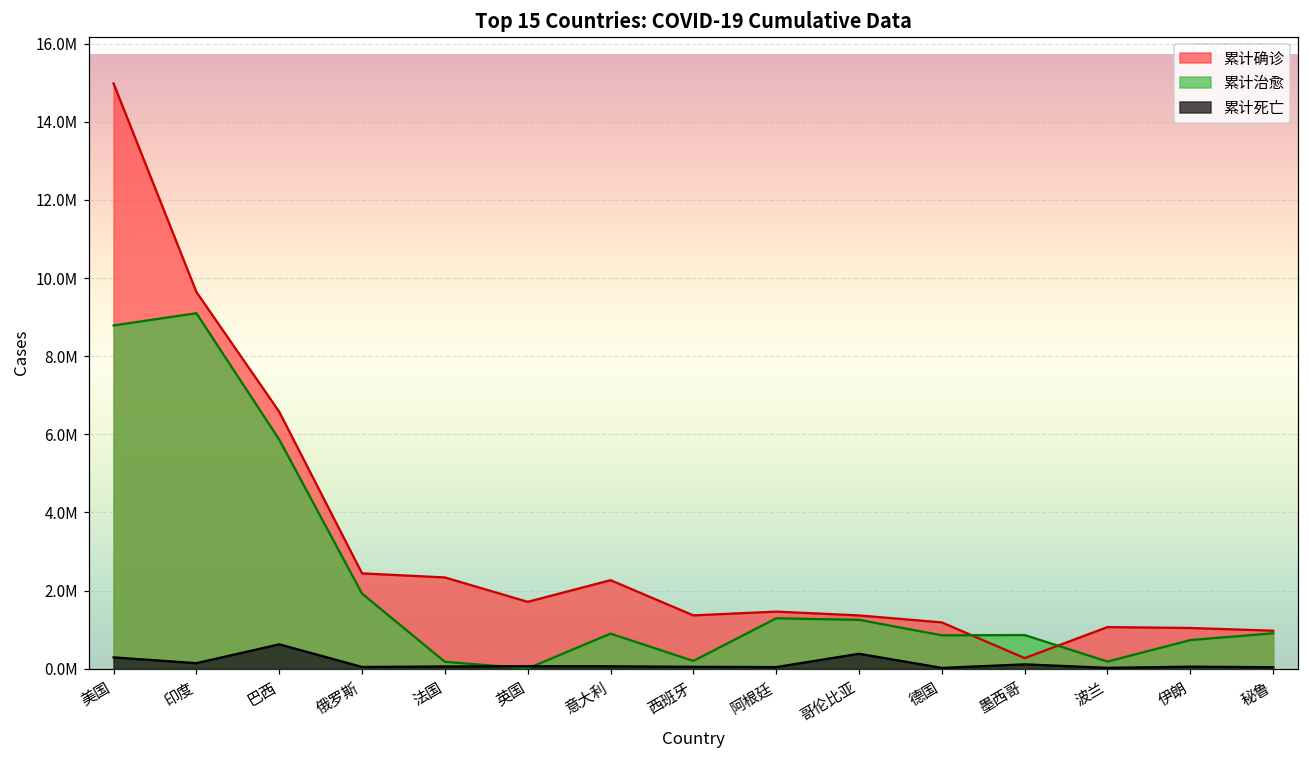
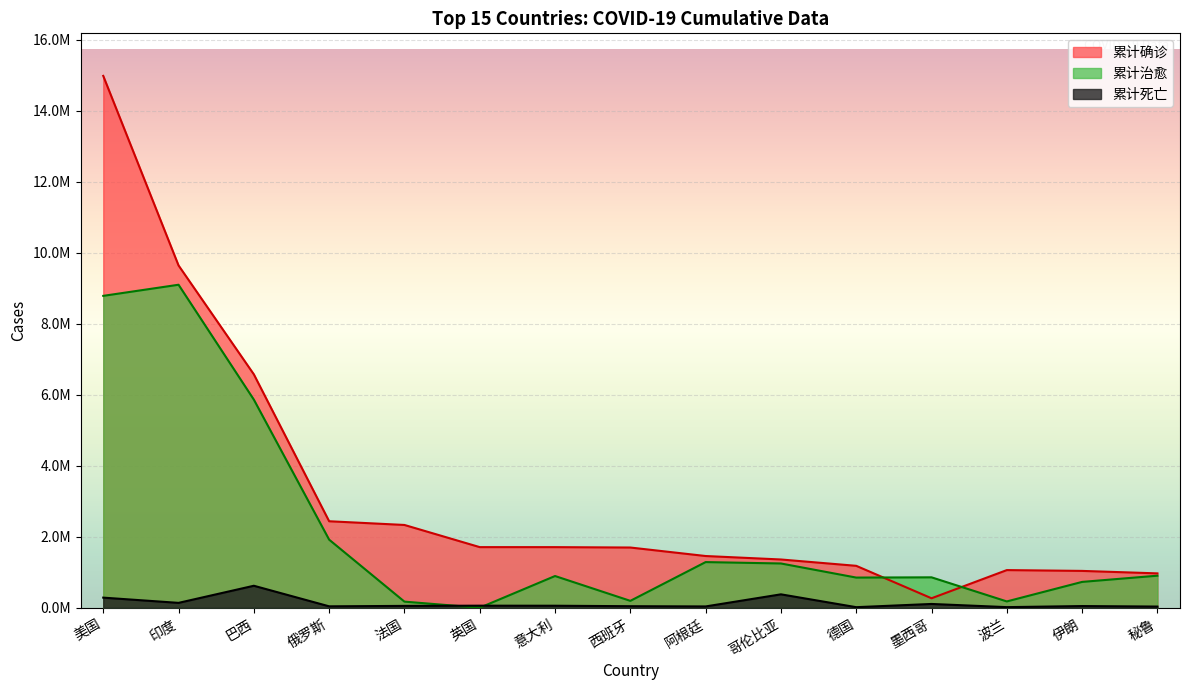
累计确诊, 意大利: 2300000 -> 1700000
累计确诊, 西班牙: 1400000 -> 1700000
